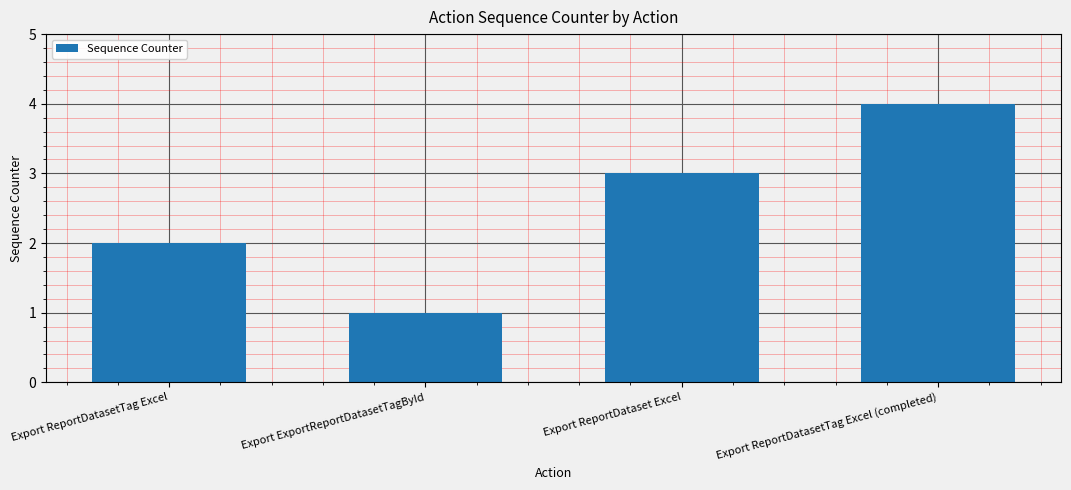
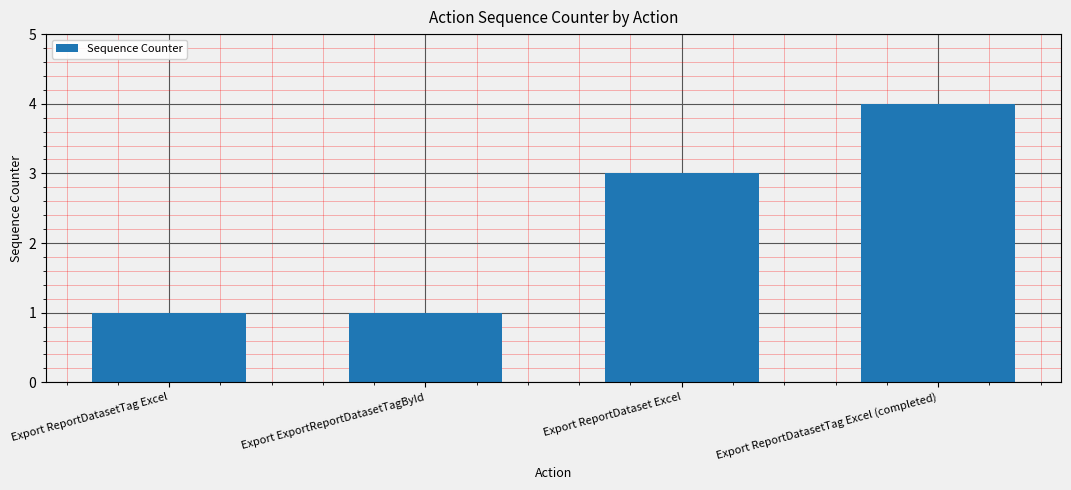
Export ReportDatasetTag Excel: 2 -> 1
